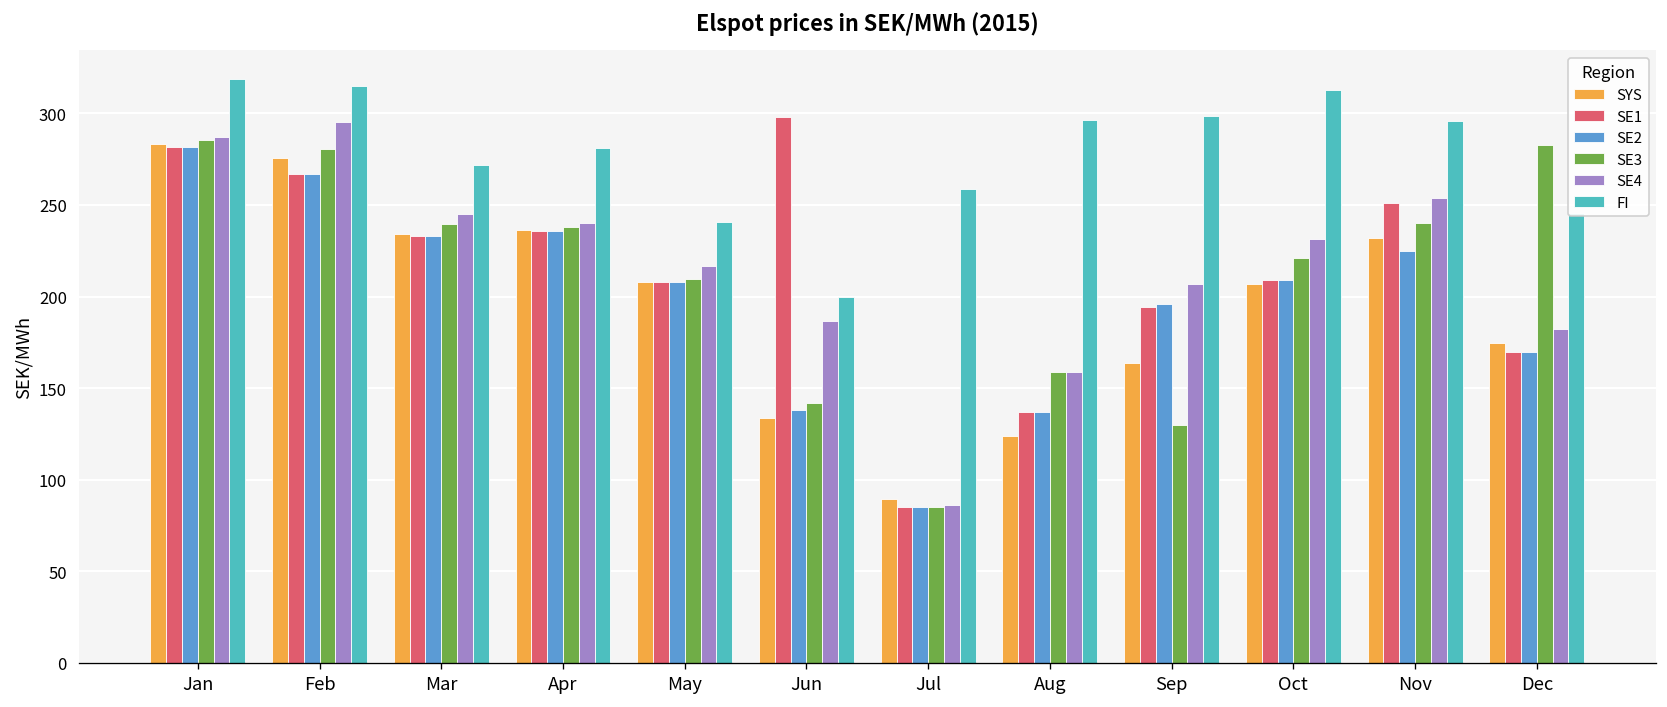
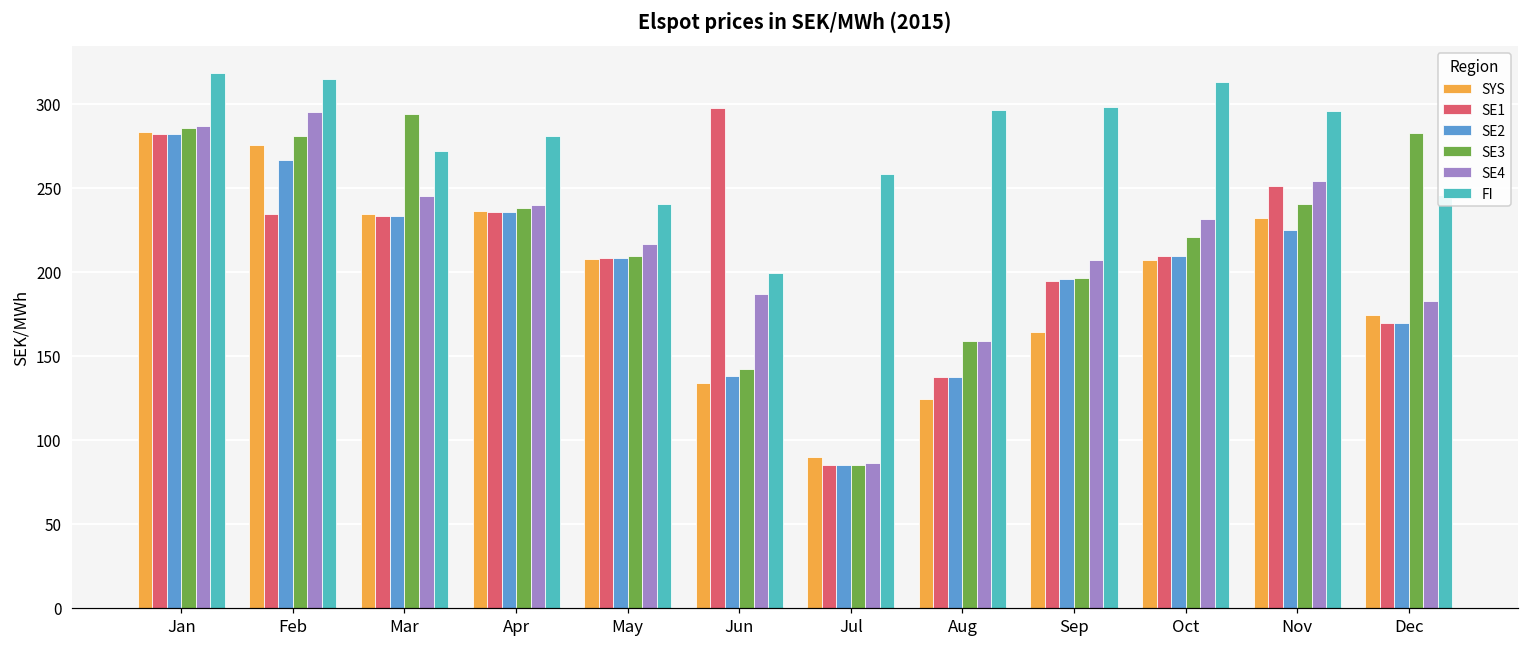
SE1, Feb: 267 -> 234
SE3, Mar: 239 -> 294
SE3, Sep: 130 -> 197
